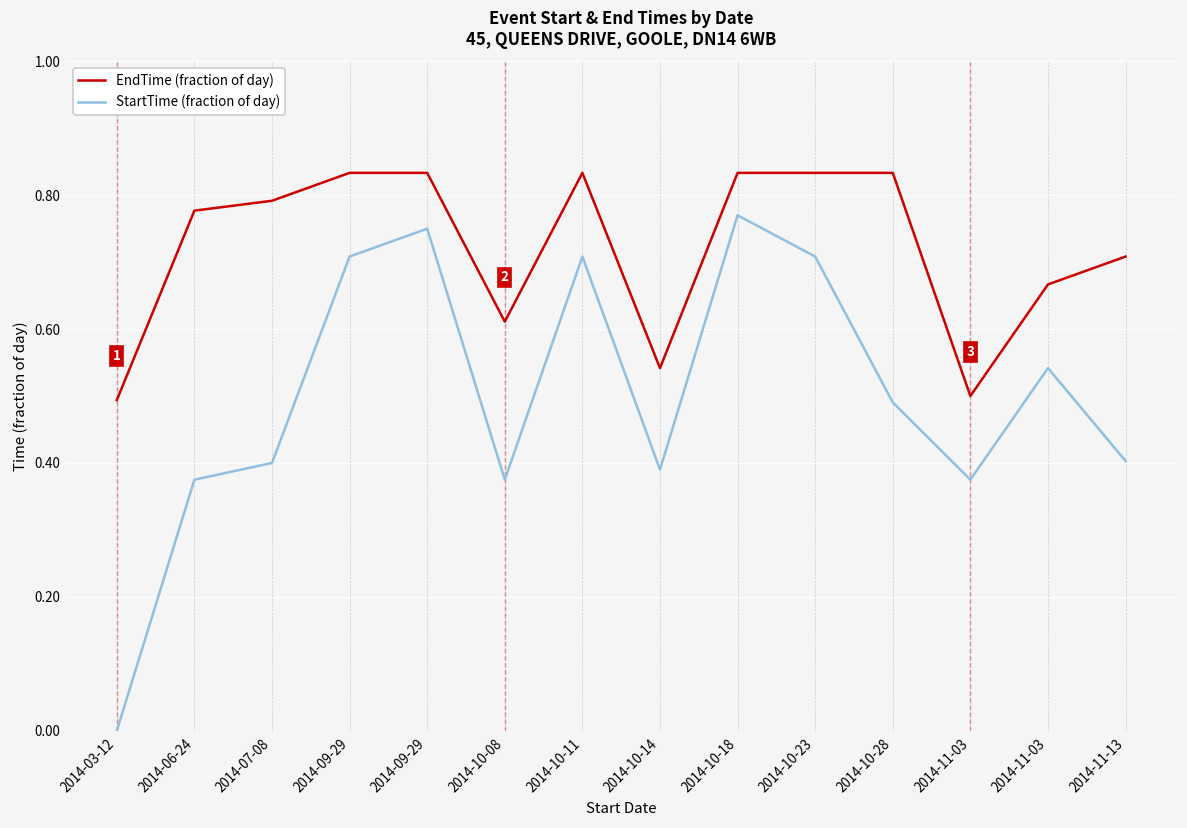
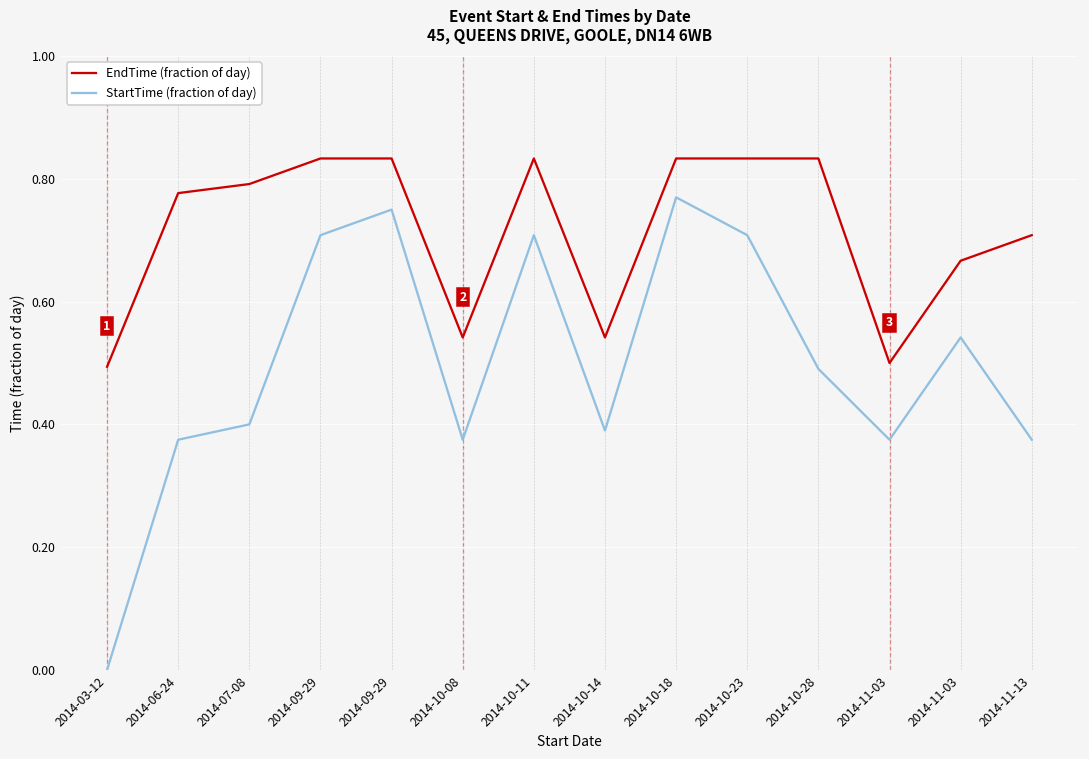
EndTime (fraction of day), 2014-10-08: 0.61 -> 0.54
StartTime (fraction of day), 2014-11-13: 0.40 -> 0.38
